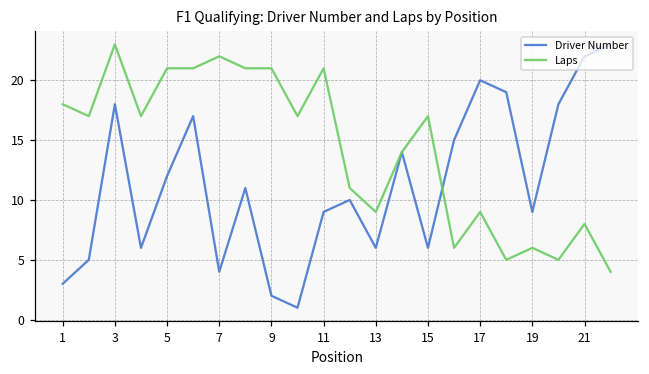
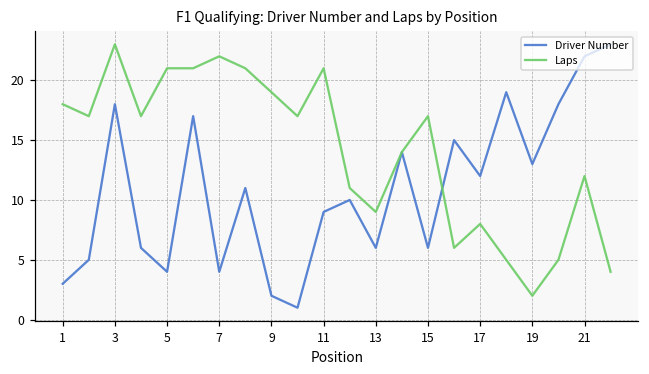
Driver Number, 5: 12 -> 4
Laps, 9: 21 -> 19
Driver Number, 17: 20 -> 12
Laps, 17: 9 -> 8
Driver Number, 19: 9 -> 13
Laps, 19: 6 -> 2
Laps, 21: 8 -> 12
